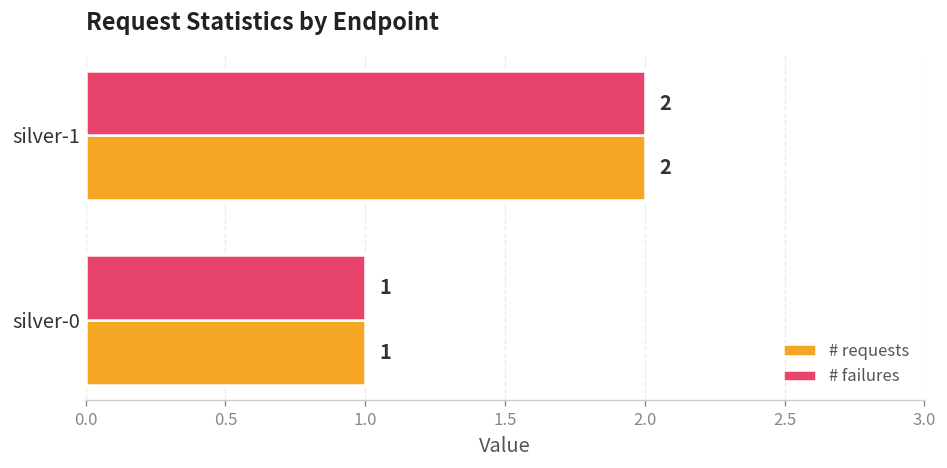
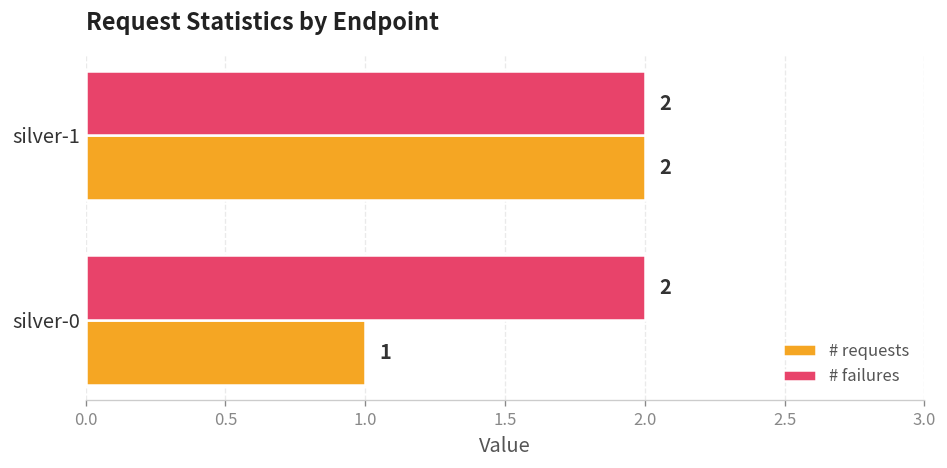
# failures, silver-0: 1 -> 2
